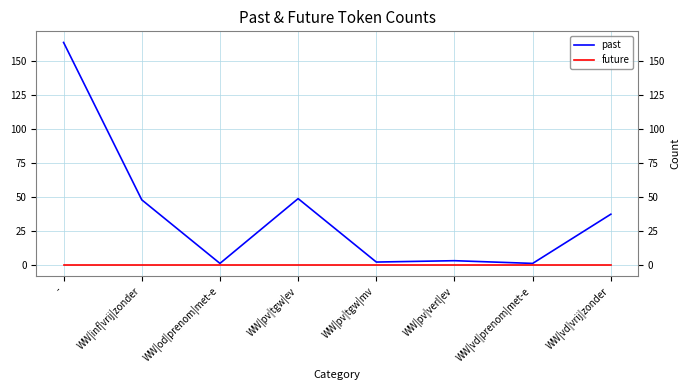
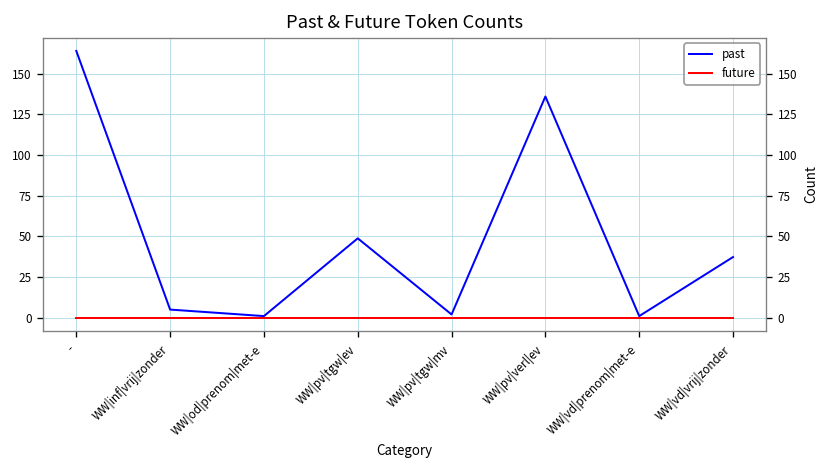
past, WW|inf|vrij|zonder: 48 -> 5
past, WW|pv|verl|ev: 3 -> 136
